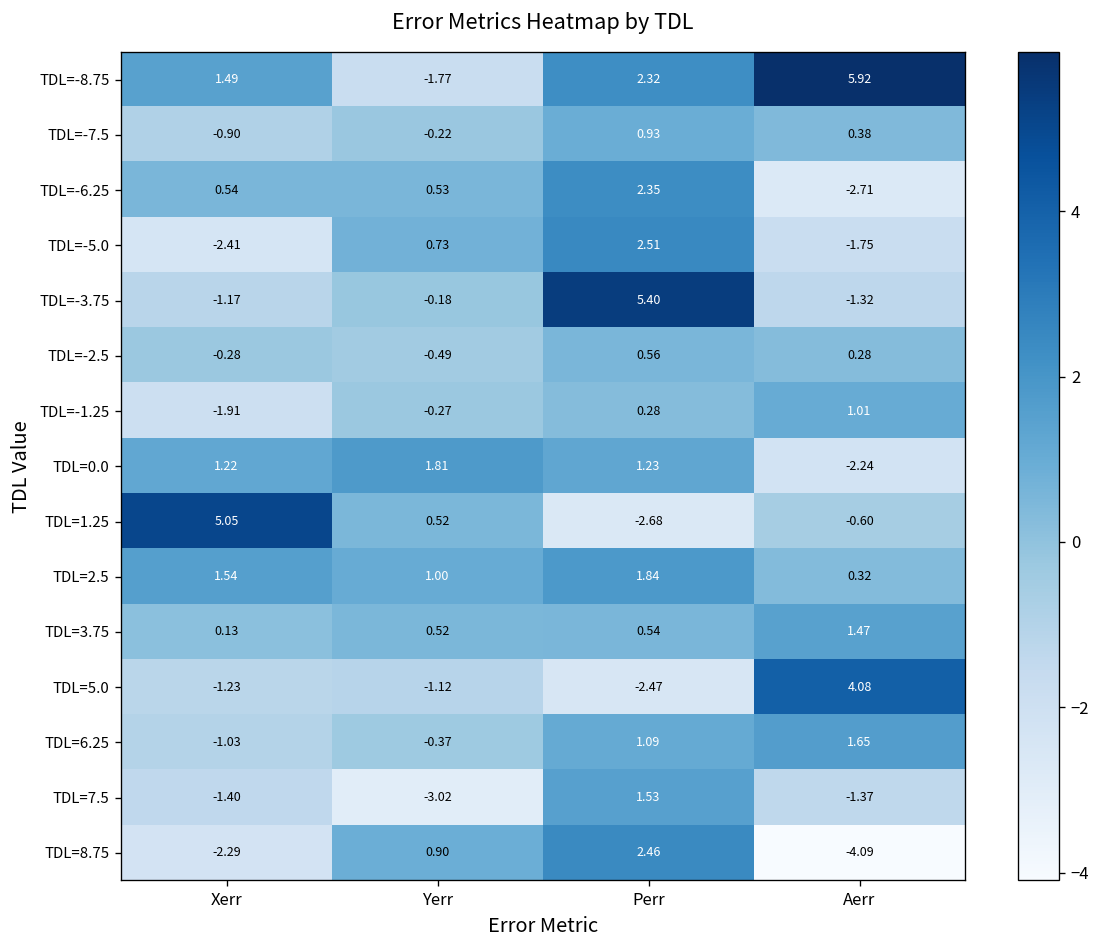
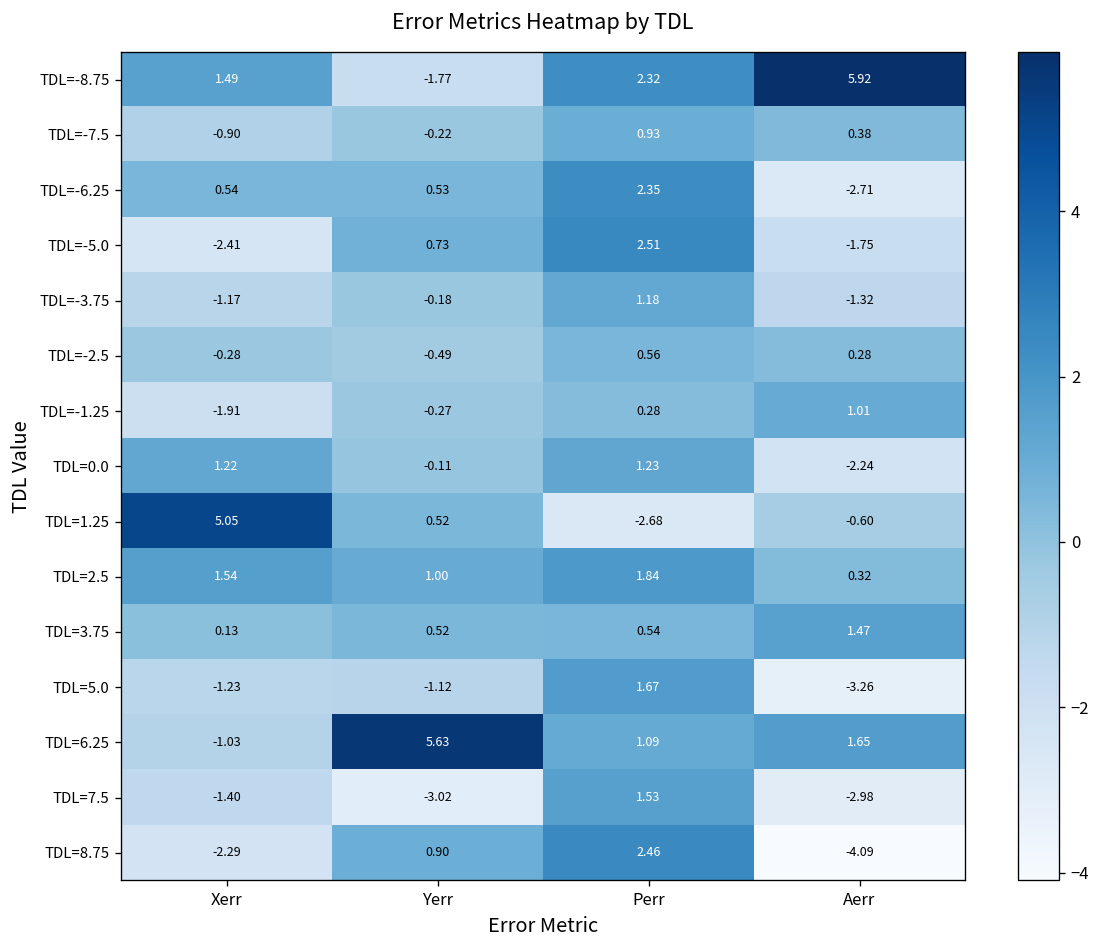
TDL=-3.75, Perr: 5.40 -> 1.18
TDL=0.0, Yerr: 1.81 -> -0.11
TDL=5.0, Perr: -2.47 -> 1.67
TDL=5.0, Aerr: 4.08 -> -3.26
TDL=6.25, Yerr: -0.37 -> 5.63
TDL=7.5, Aerr: -1.37 -> -2.98
